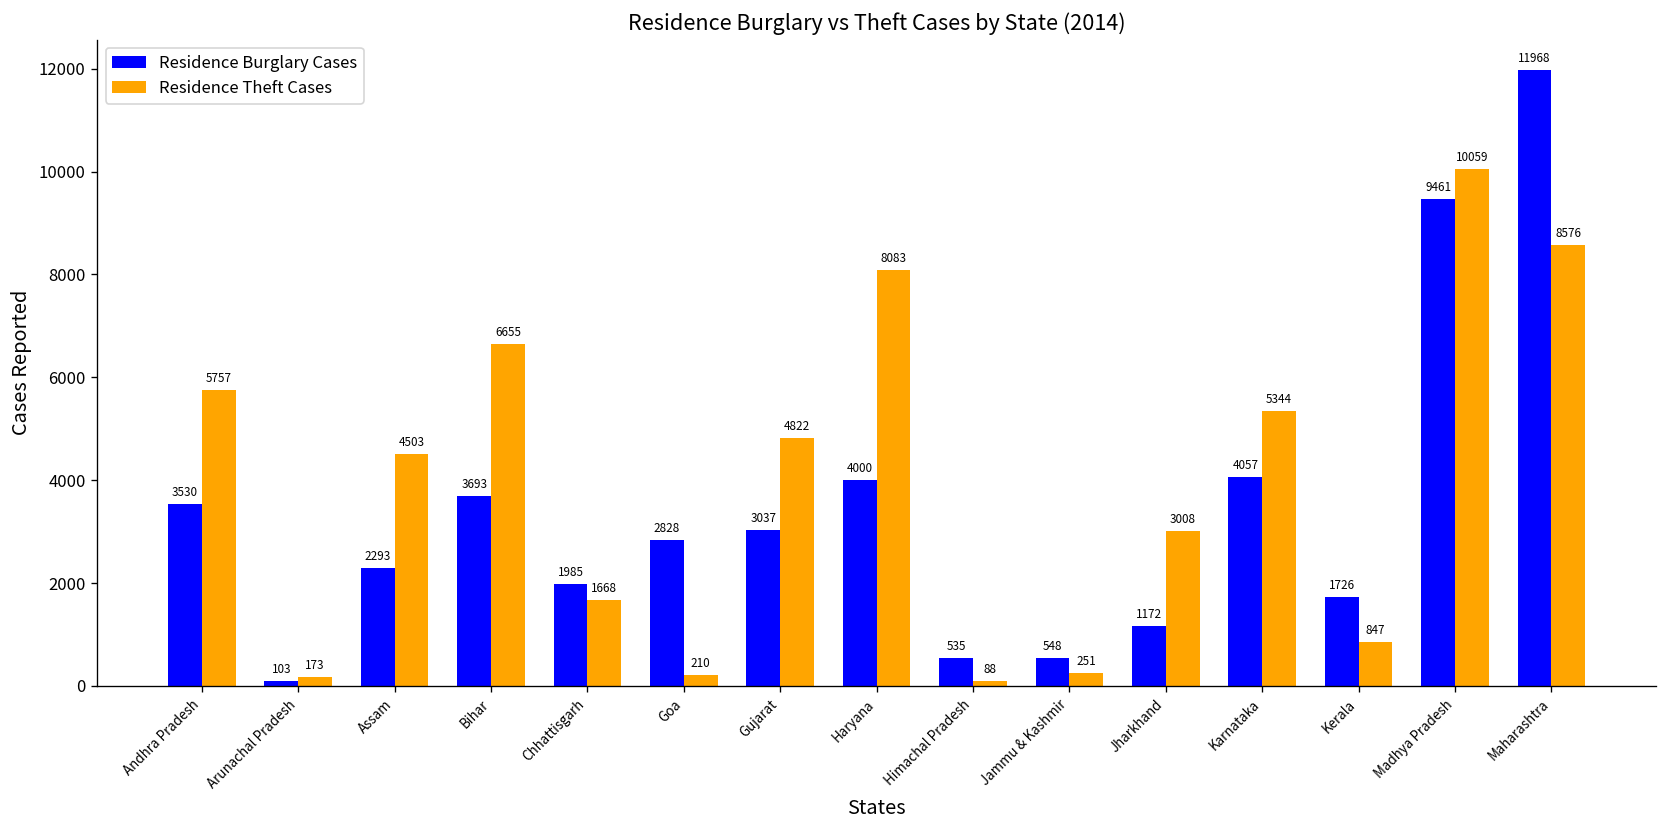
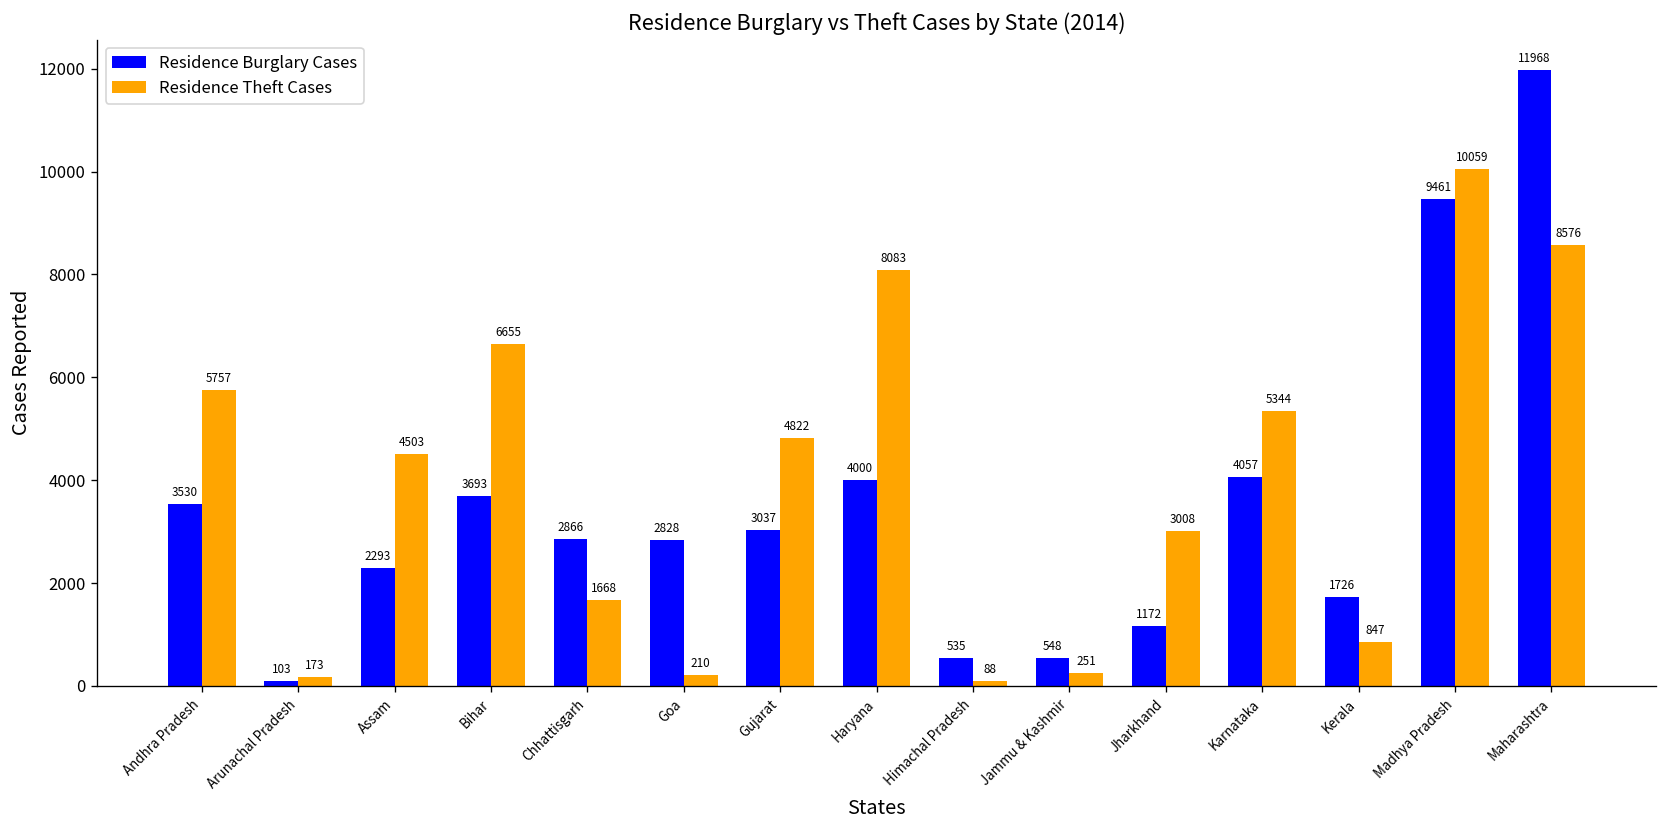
Residence Burglary Cases, Chhattisgarh: 1985 -> 2866
